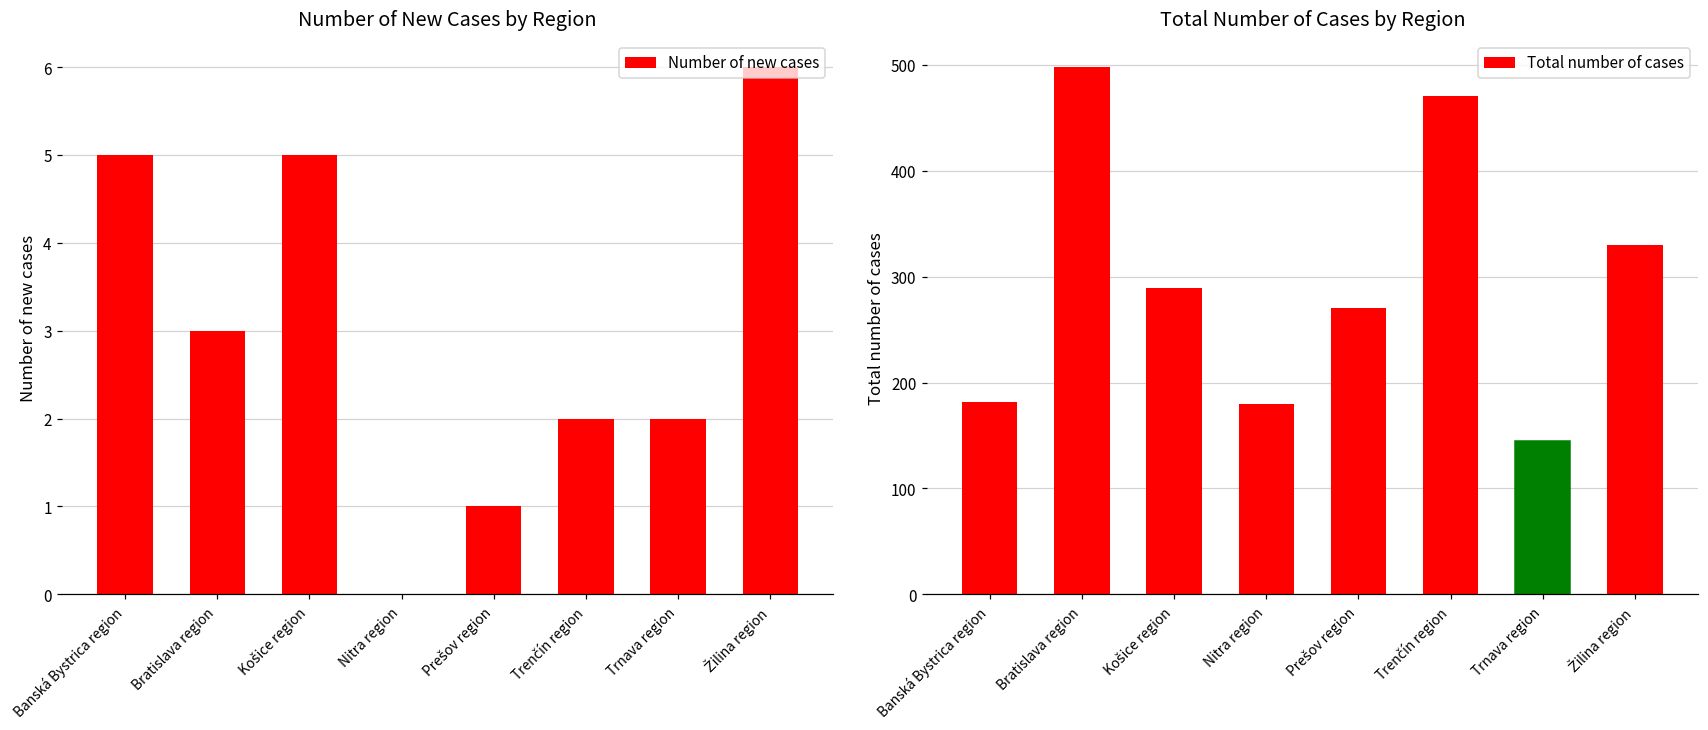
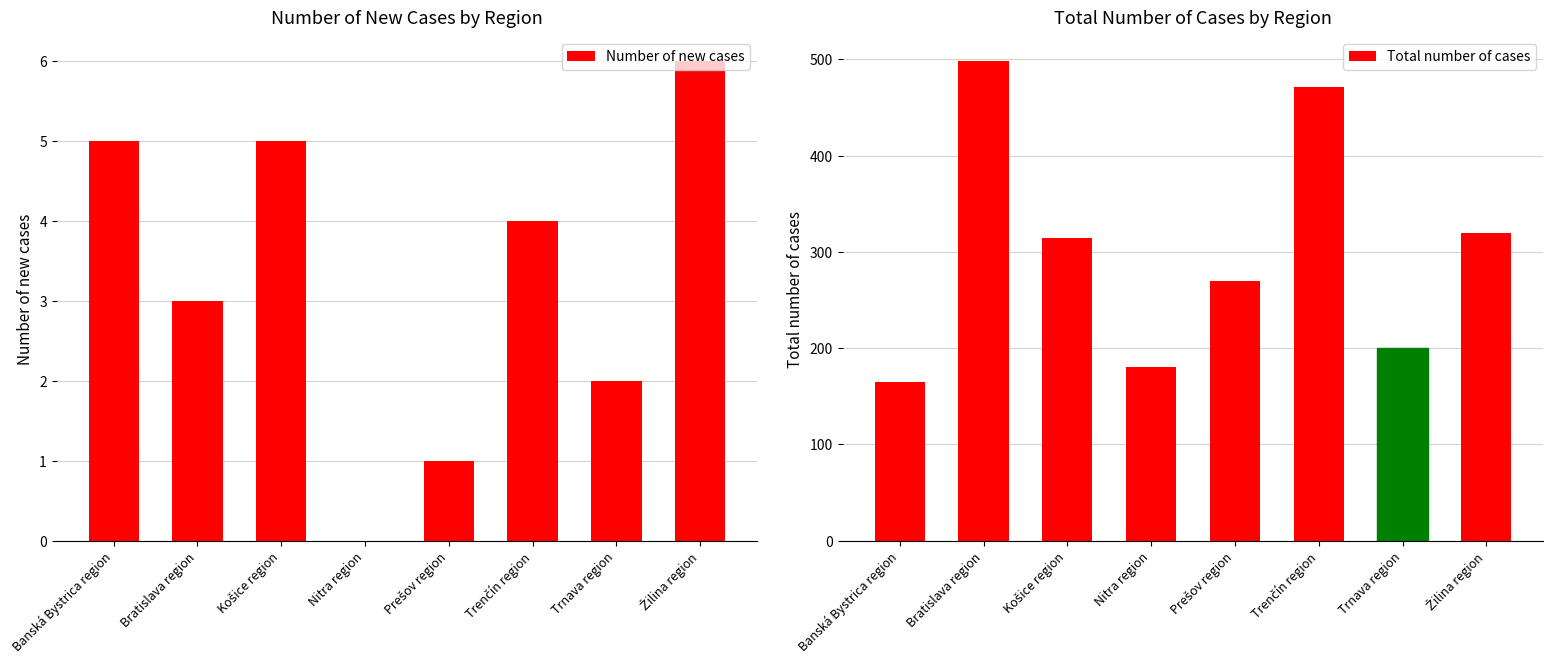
Number of New Cases by Region, Trenčín region: 2 -> 4
Total Number of Cases by Region, Banská Bystrica region: 180 -> 170
Total Number of Cases by Region, Košice region: 290 -> 320
Total Number of Cases by Region, Trnava region: 150 -> 200
Total Number of Cases by Region, Žilina region: 330 -> 320
